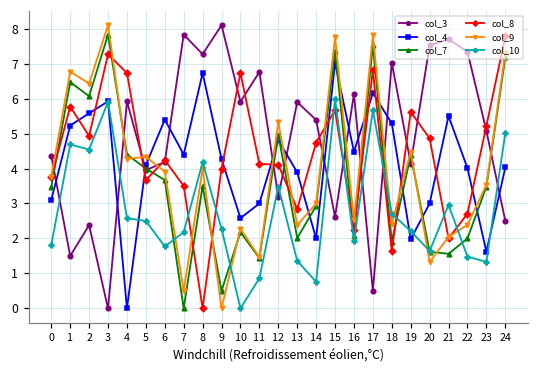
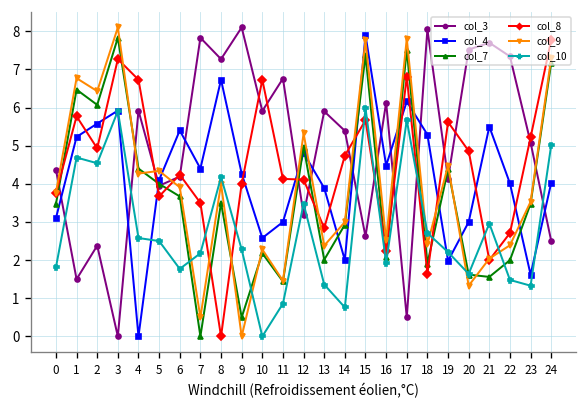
col_4, 15: 7.0 -> 7.9
col_3, 18: 7.0 -> 8.1
